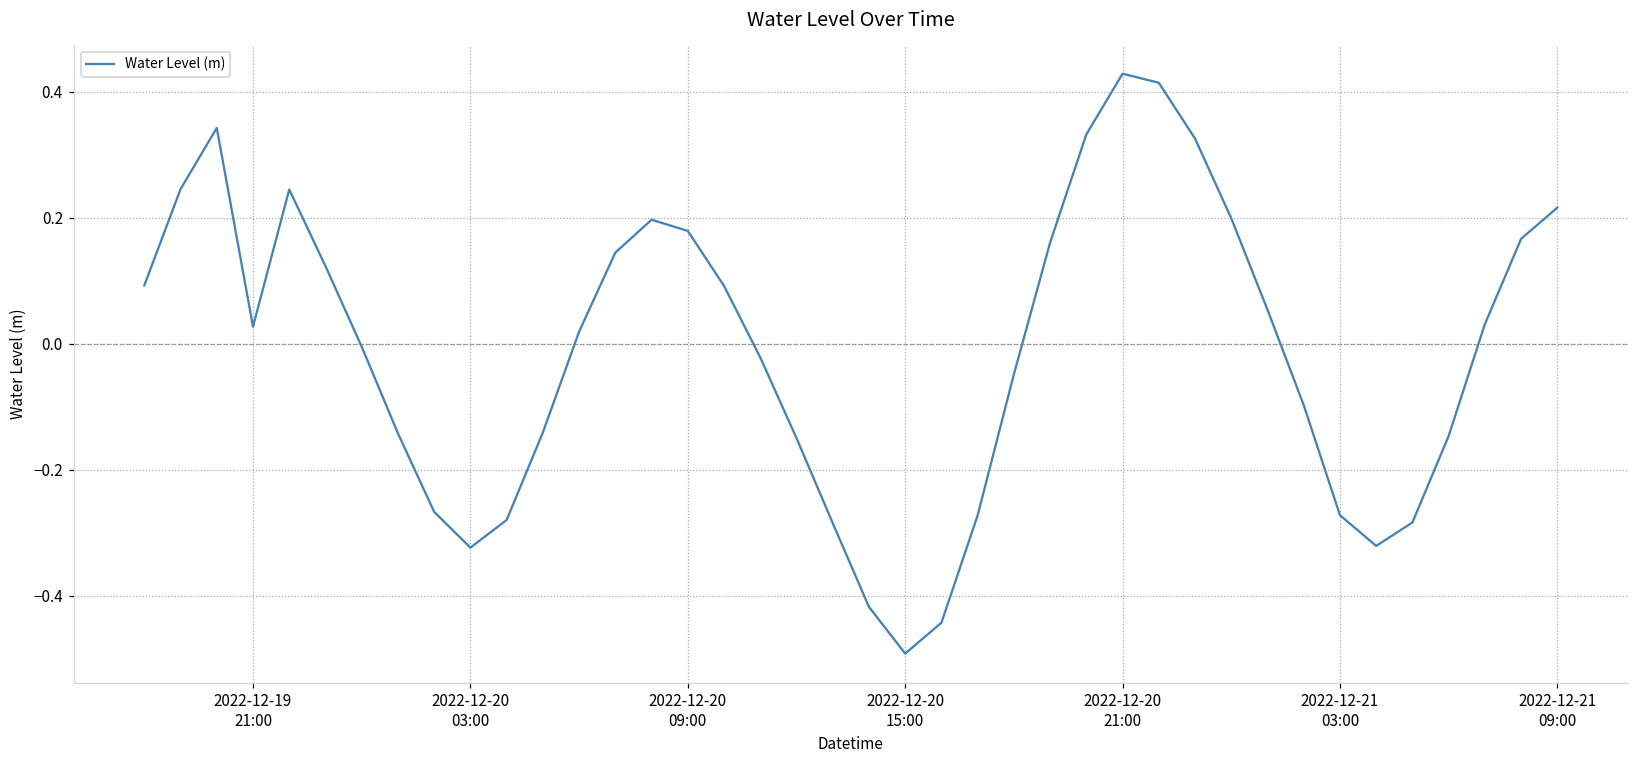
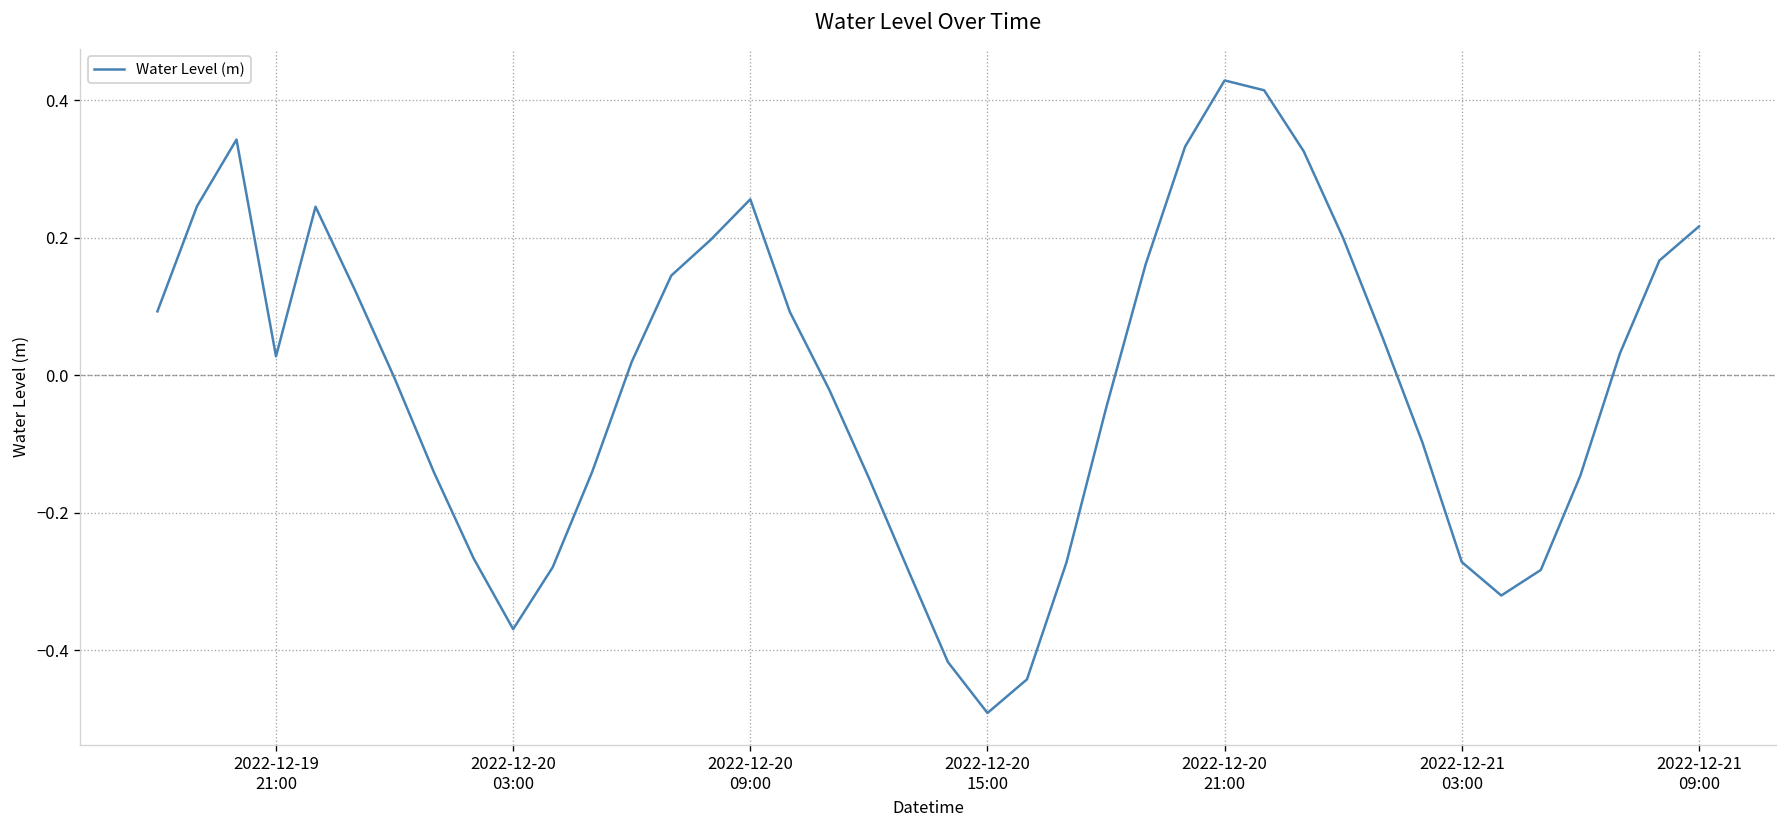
2022-12-20 03:00: -0.32 -> -0.37
2022-12-20 09:00: 0.18 -> 0.26
